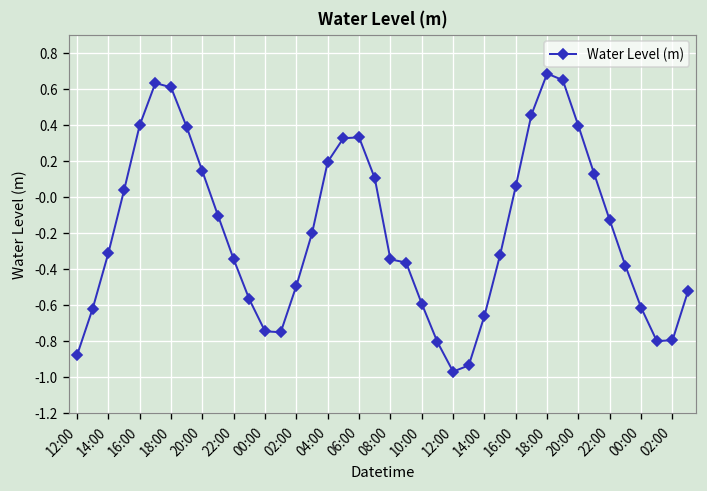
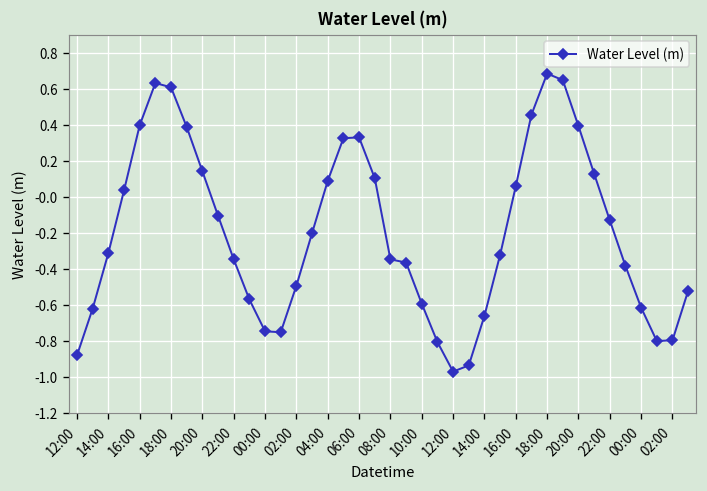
04:00: 0.19 -> 0.09
